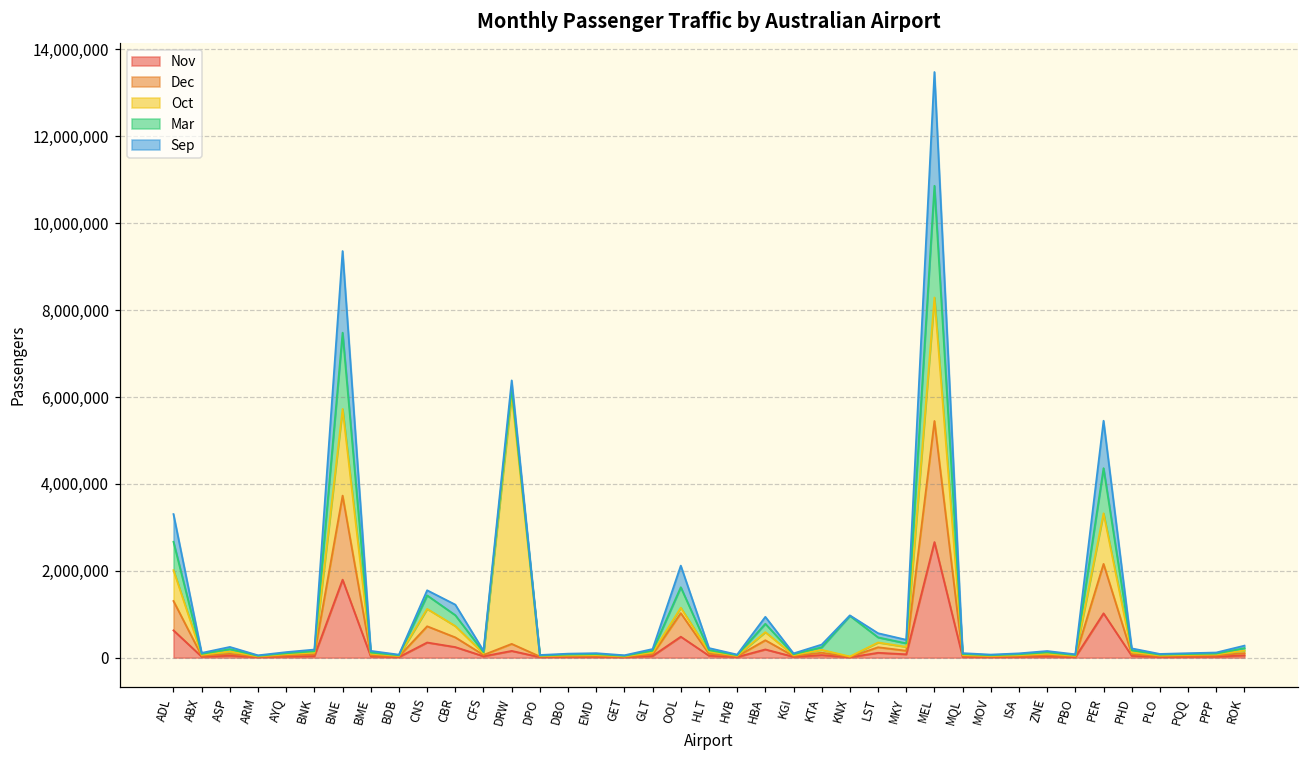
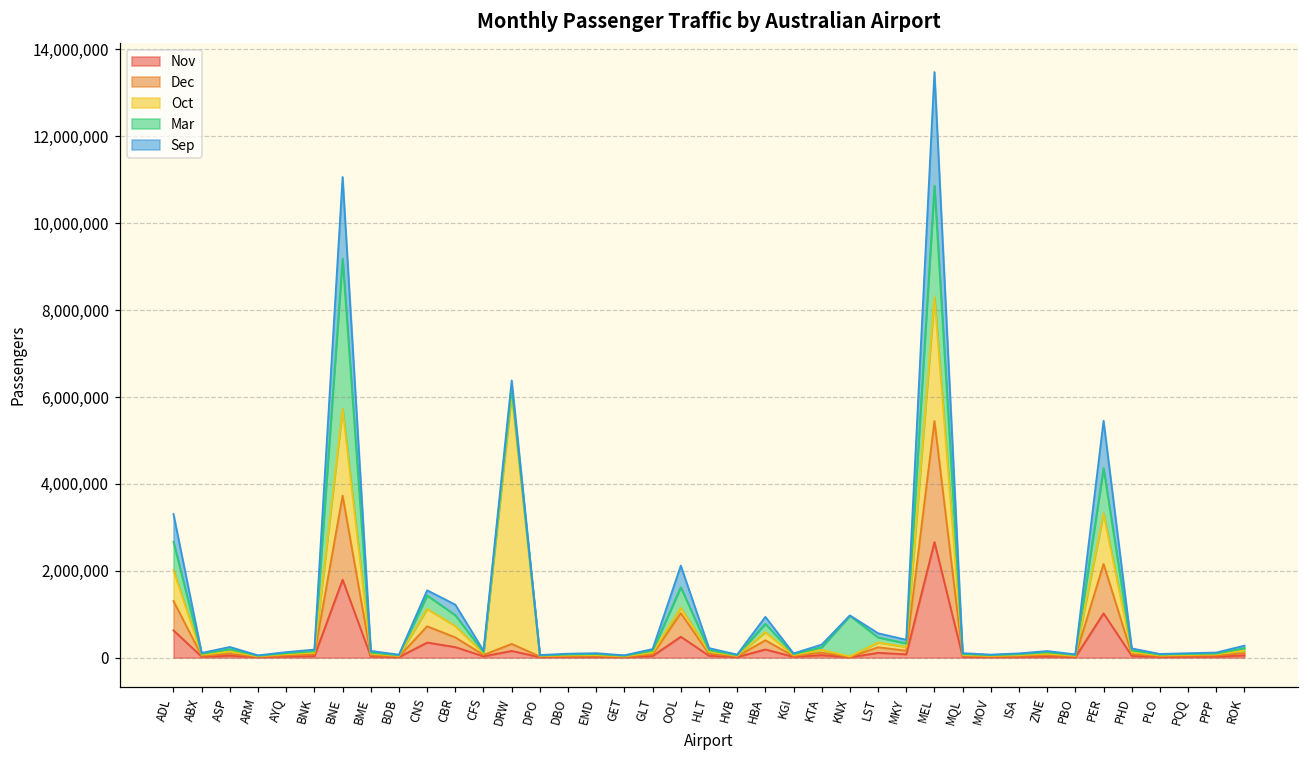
Mar, BNE: 1,800,000 -> 3,500,000
